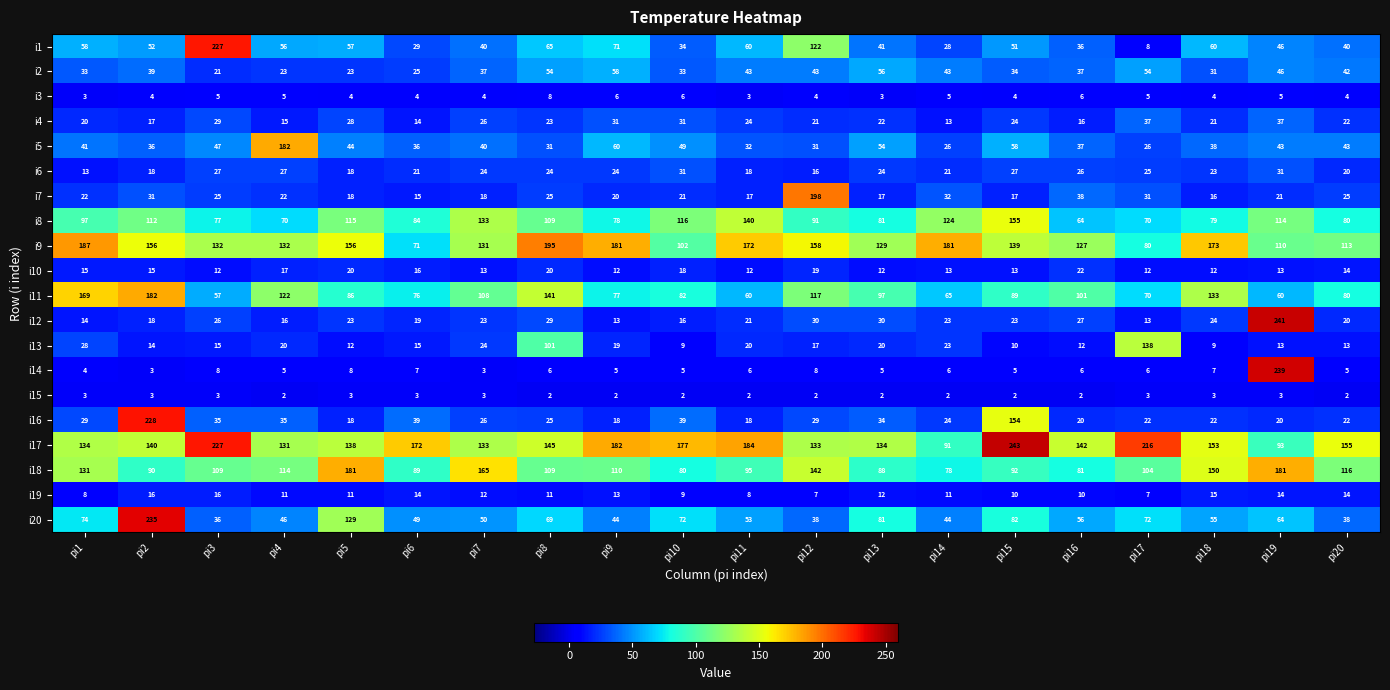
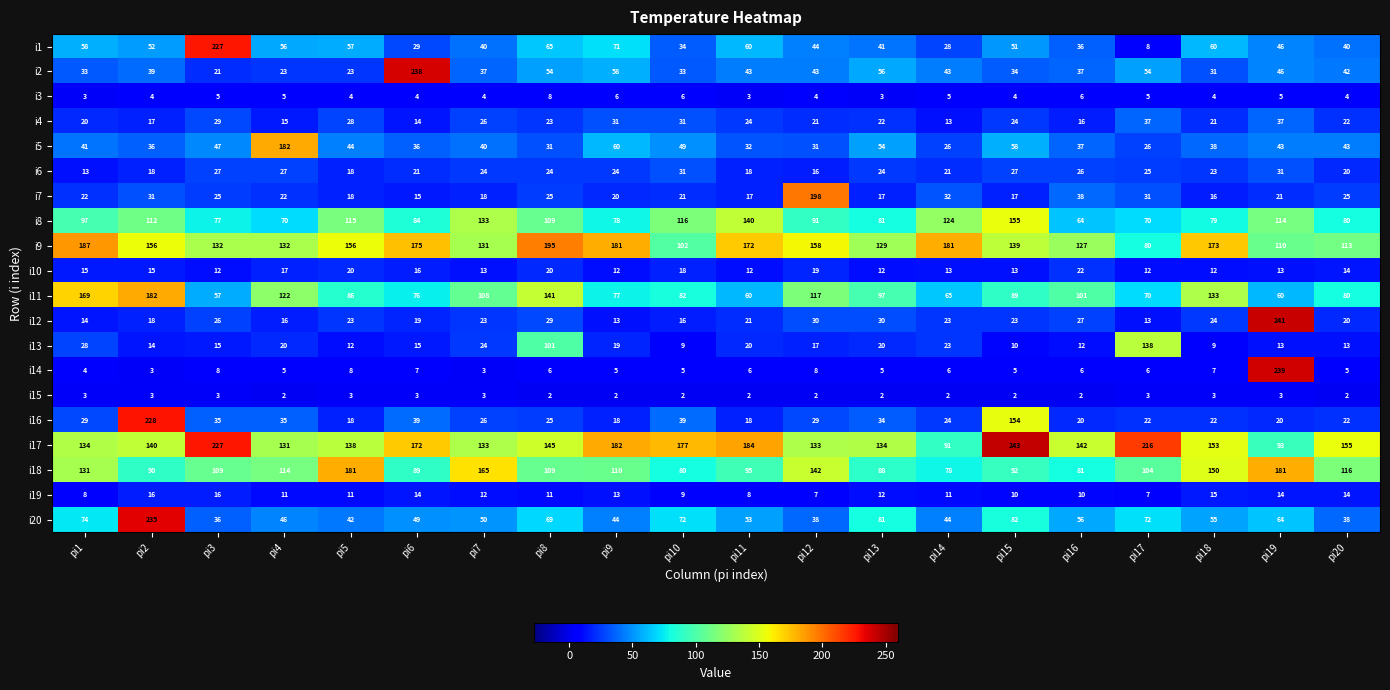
i1, pi12: 122 -> 44
i2, pi6: 25 -> 238
i9, pi6: 71 -> 175
i20, pi5: 129 -> 42
